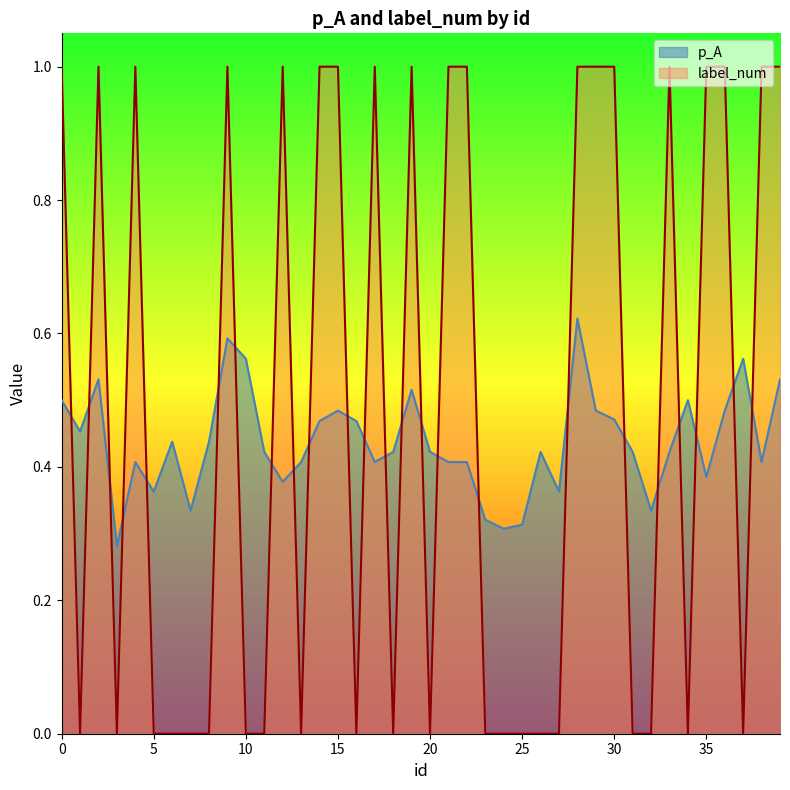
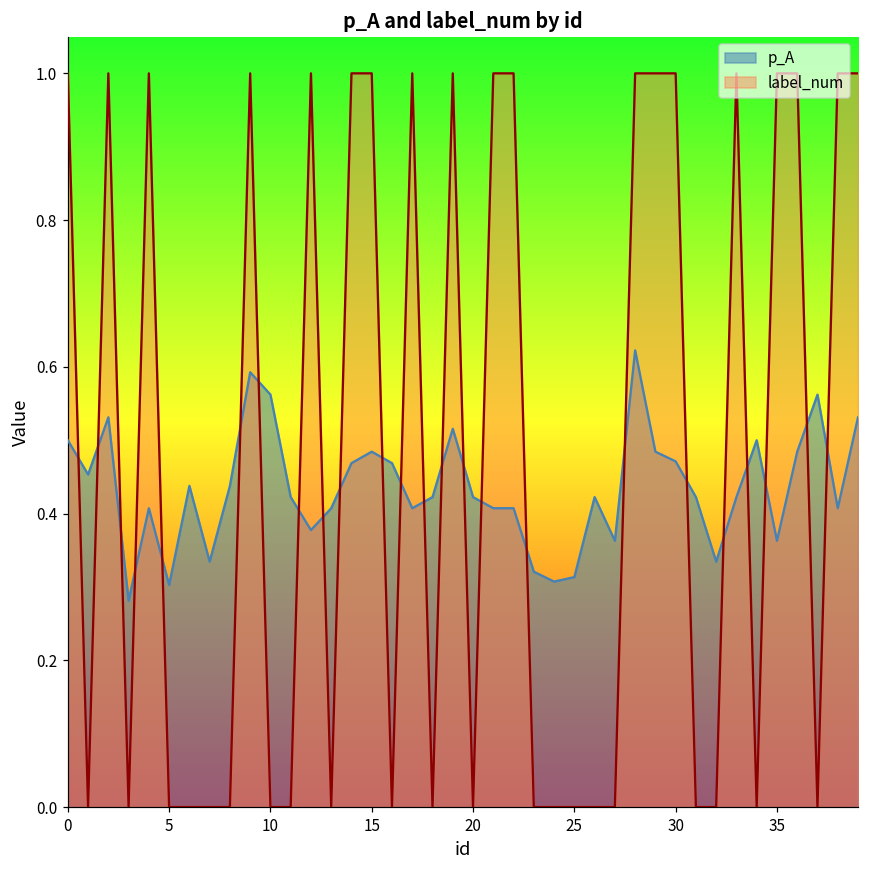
p_A, 5: 0.36 -> 0.30
p_A, 35: 0.38 -> 0.36
